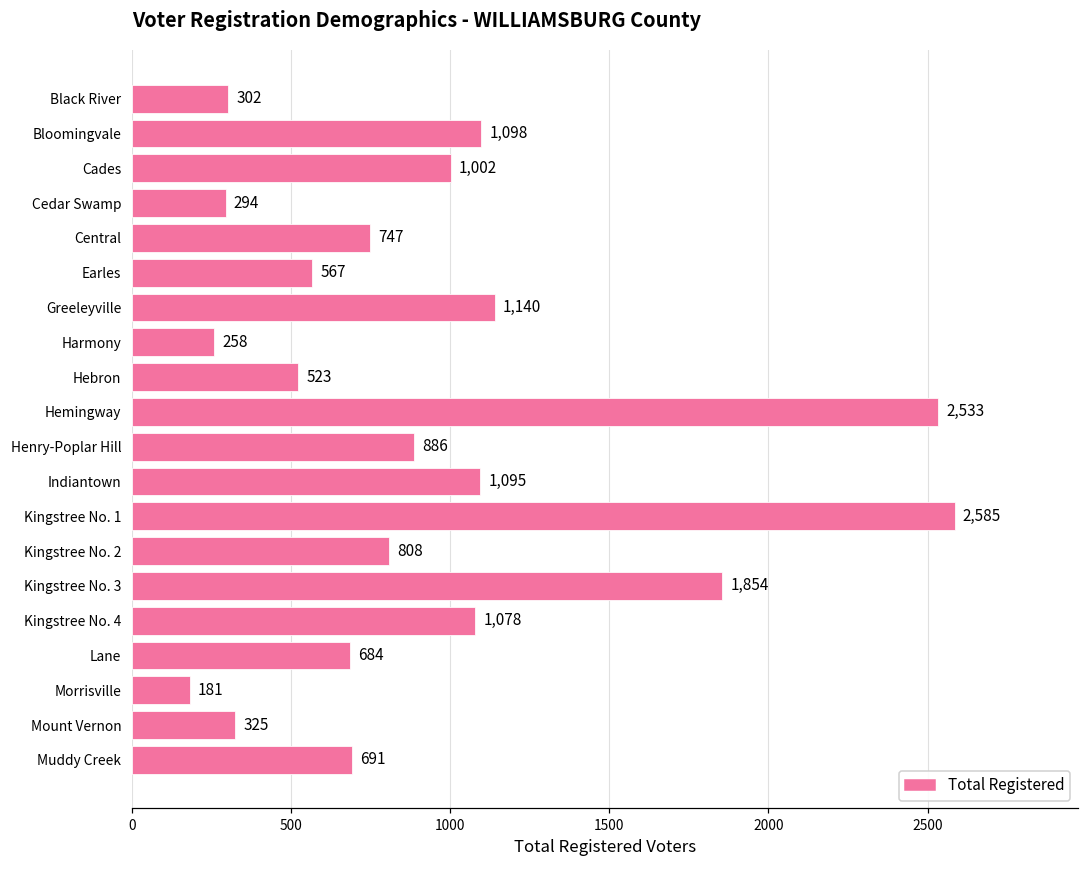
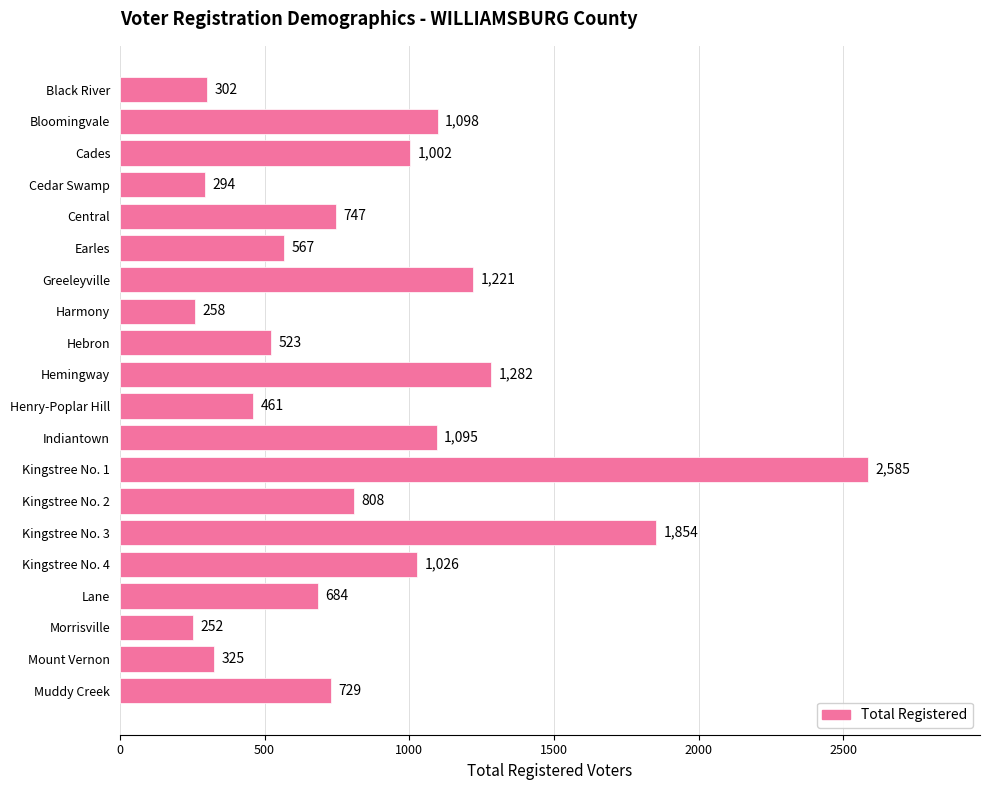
Greeleyville: 1,140 -> 1,221
Hemingway: 2,533 -> 1,282
Henry-Poplar Hill: 886 -> 461
Kingstree No. 4: 1,078 -> 1,026
Morrisville: 181 -> 252
Muddy Creek: 691 -> 729
